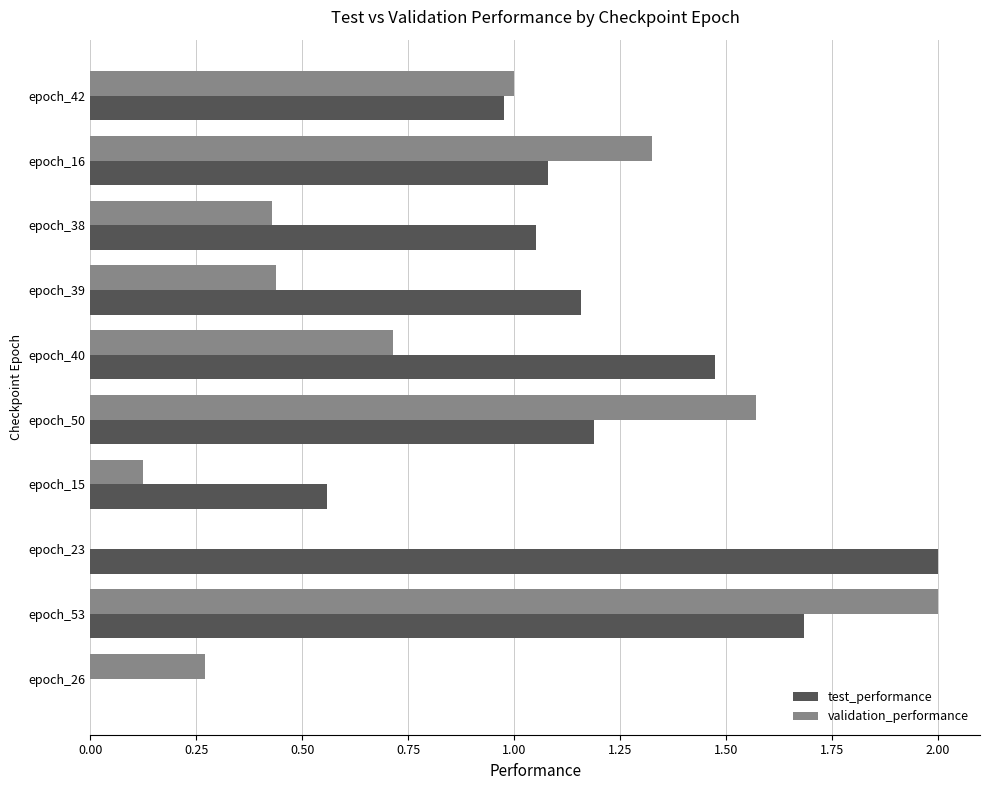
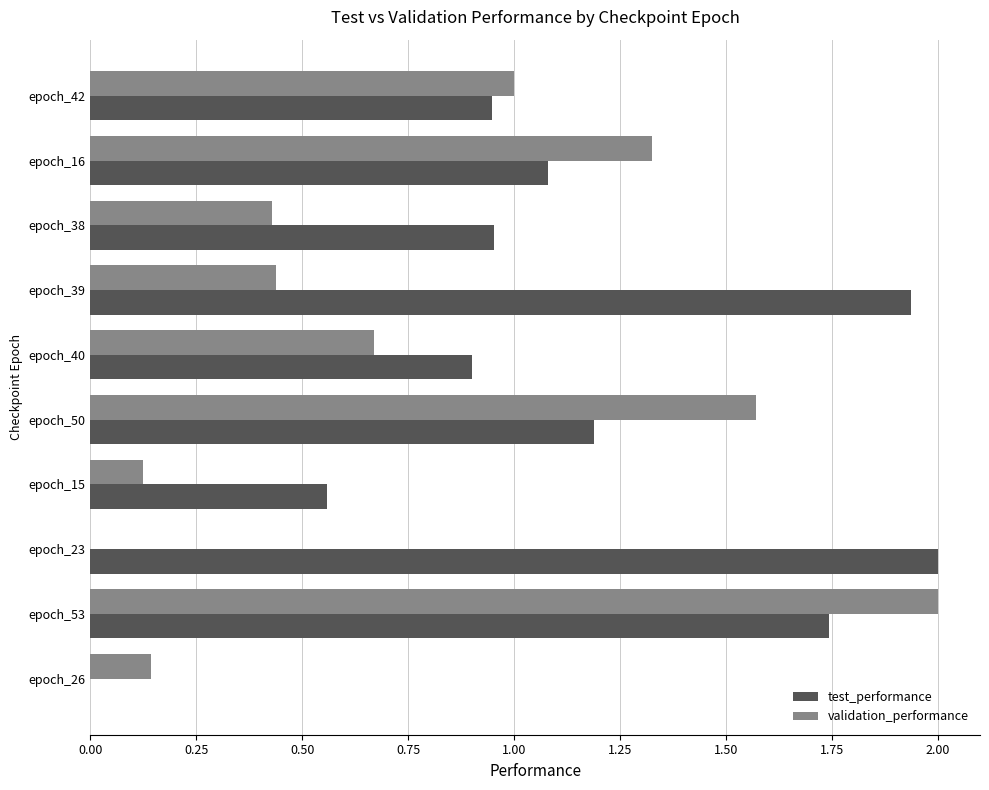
test_performance, epoch_42: 0.98 -> 0.95
test_performance, epoch_38: 1.05 -> 0.95
test_performance, epoch_39: 1.16 -> 1.94
validation_performance, epoch_40: 0.71 -> 0.67
test_performance, epoch_40: 1.47 -> 0.90
test_performance, epoch_53: 1.68 -> 1.74
validation_performance, epoch_26: 0.27 -> 0.14
